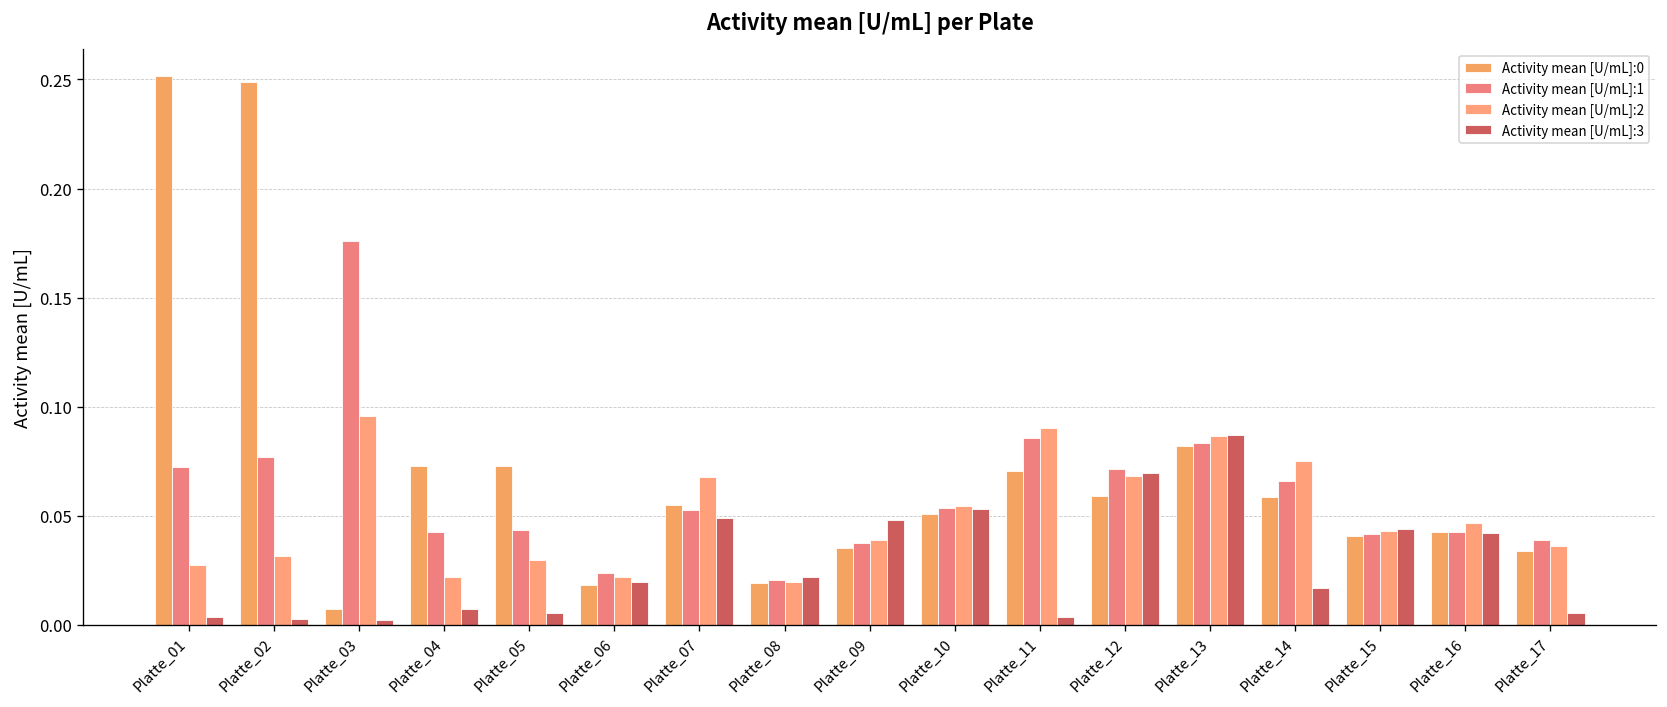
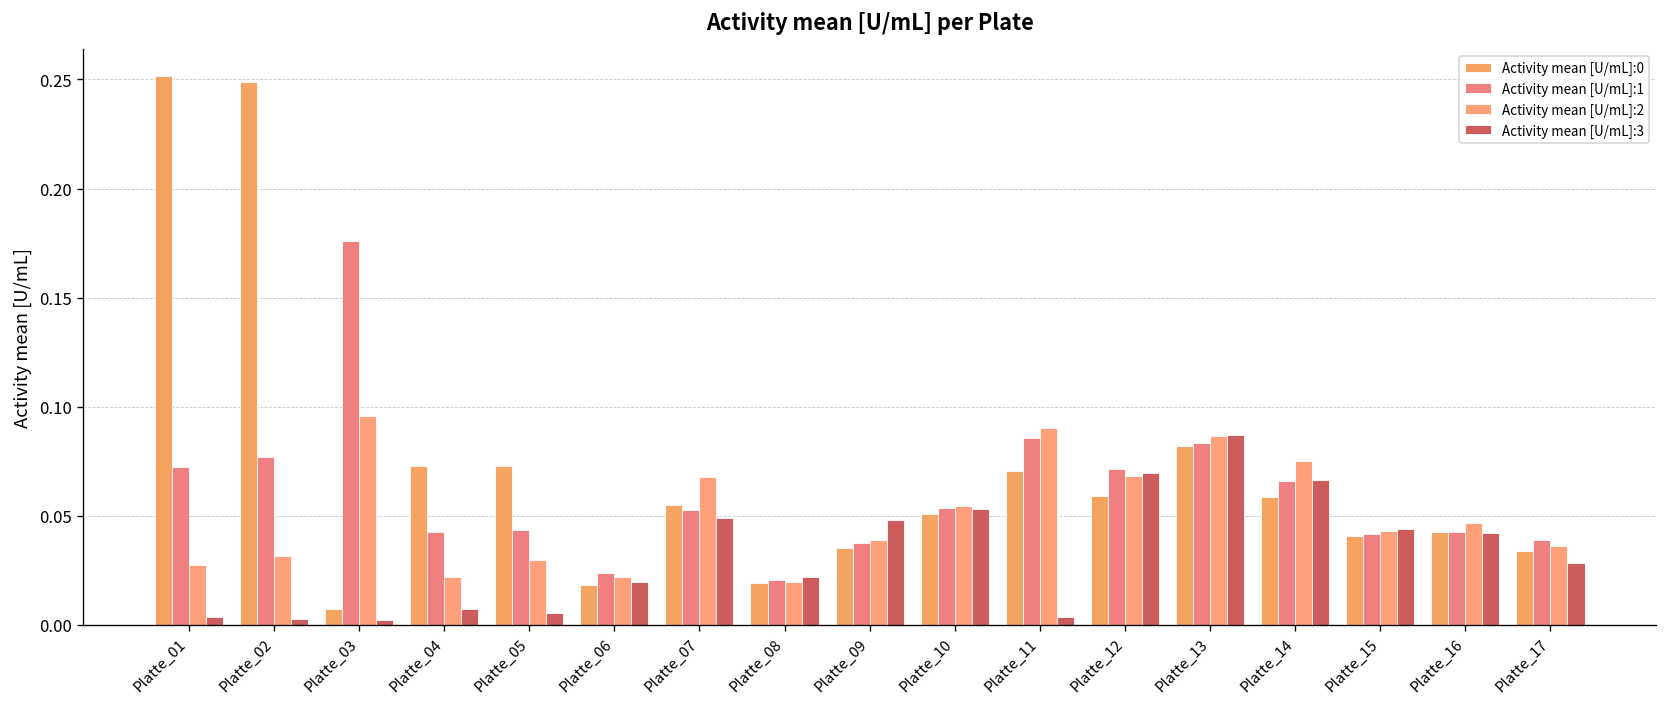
Activity mean [U/mL]:3, Platte_14: 0.017 -> 0.067
Activity mean [U/mL]:3, Platte_17: 0.006 -> 0.028
